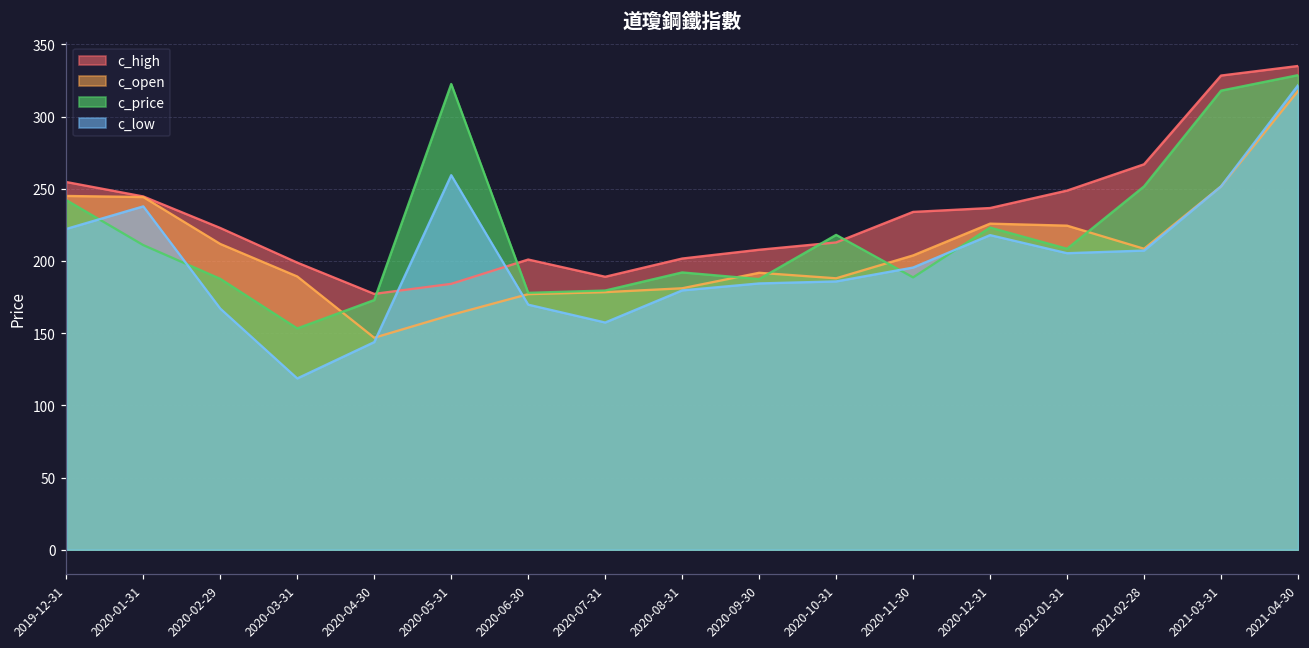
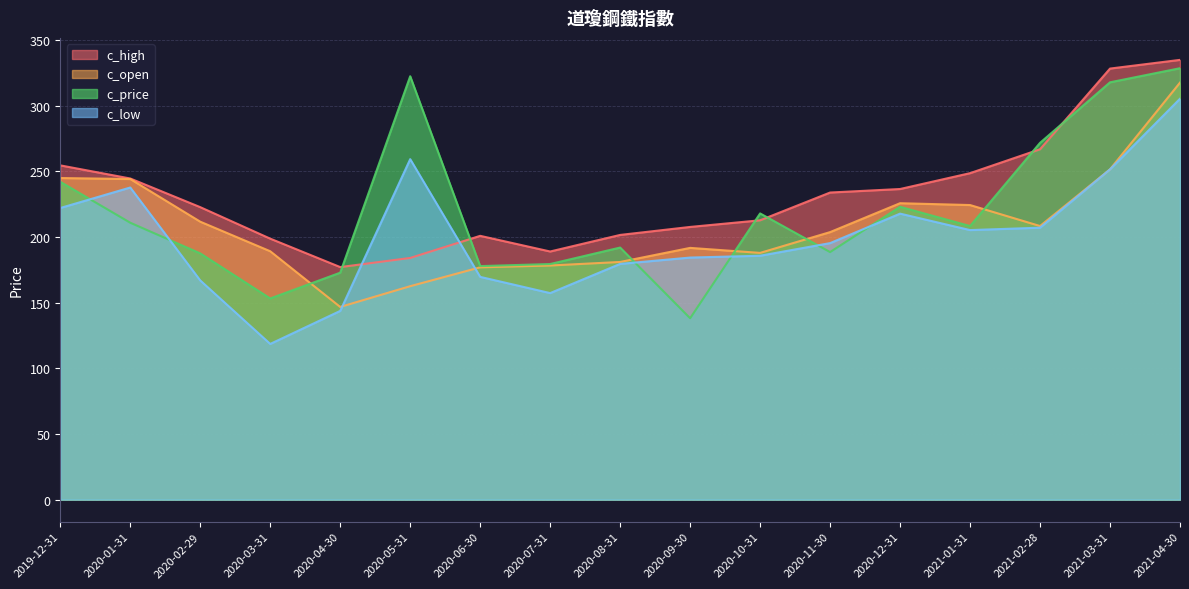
c_price, 2020-09-30: 187 -> 138
c_price, 2021-02-28: 252 -> 272
c_low, 2021-04-30: 322 -> 305
